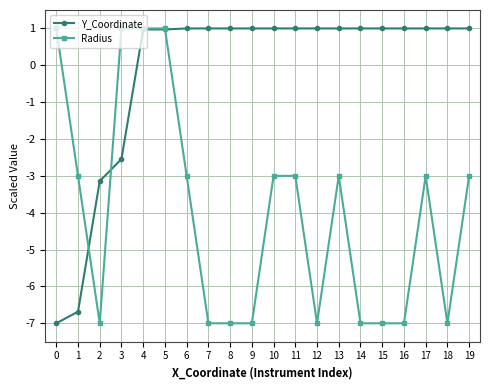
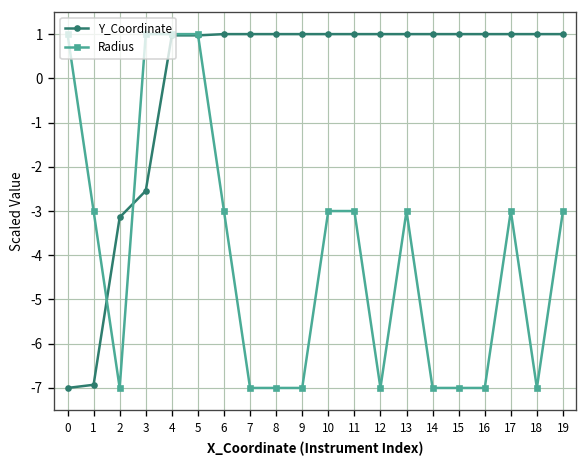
Y_Coordinate, 1: -6.7 -> -6.9
